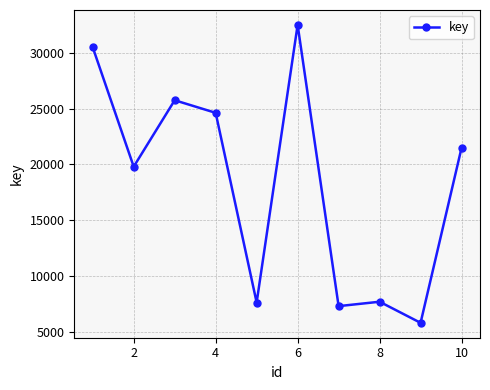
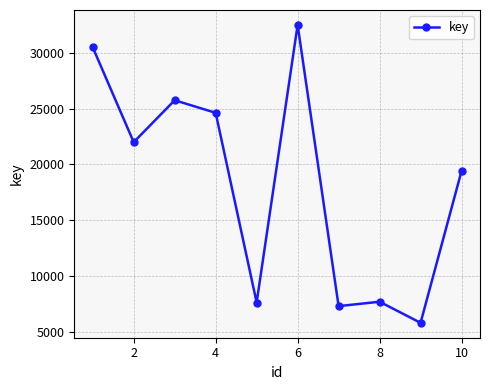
2: 19800 -> 22000
10: 21500 -> 19400
